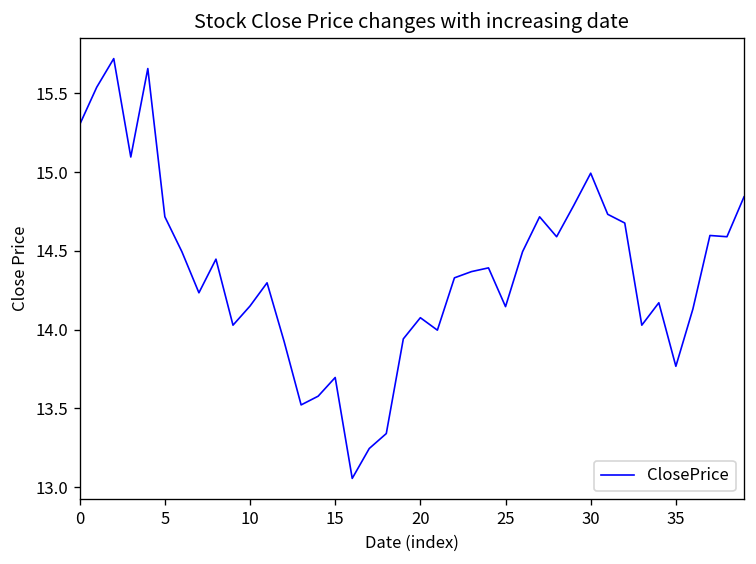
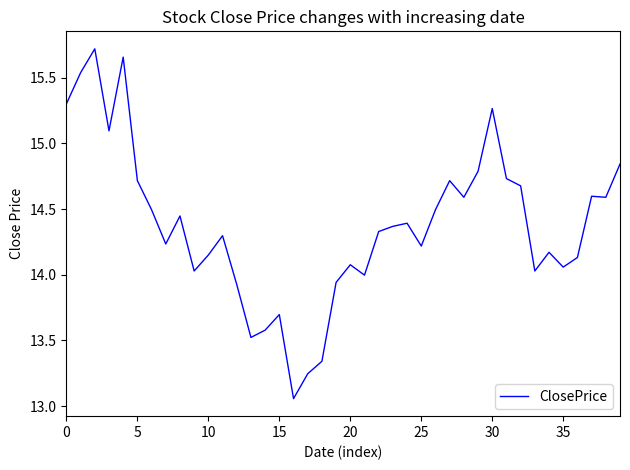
25: 14.15 -> 14.22
30: 14.99 -> 15.27
35: 13.77 -> 14.06
